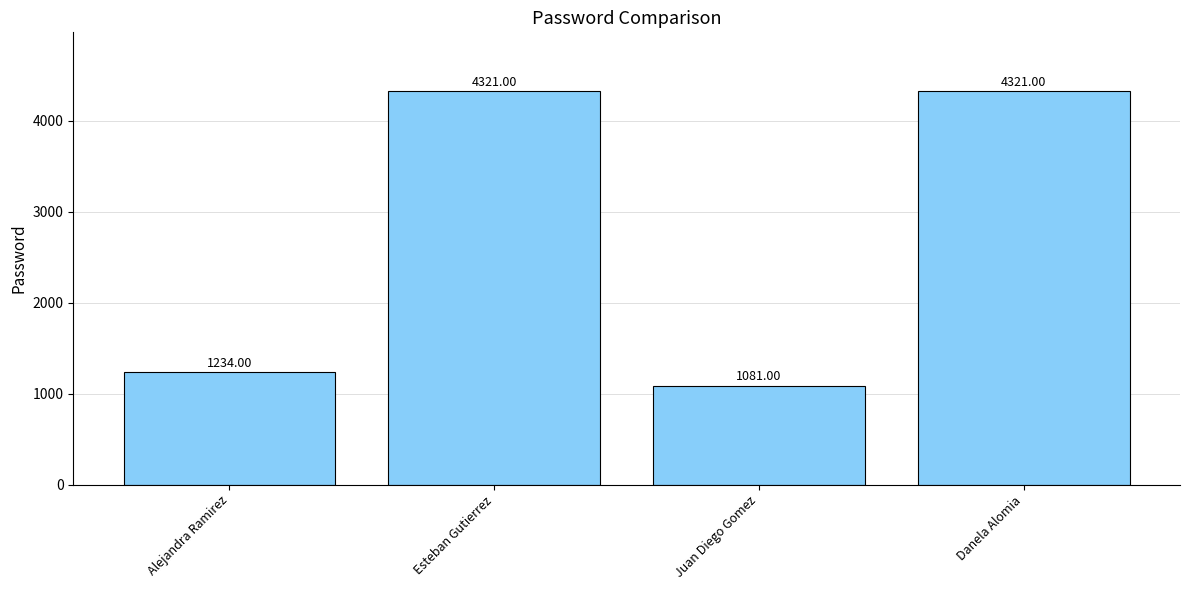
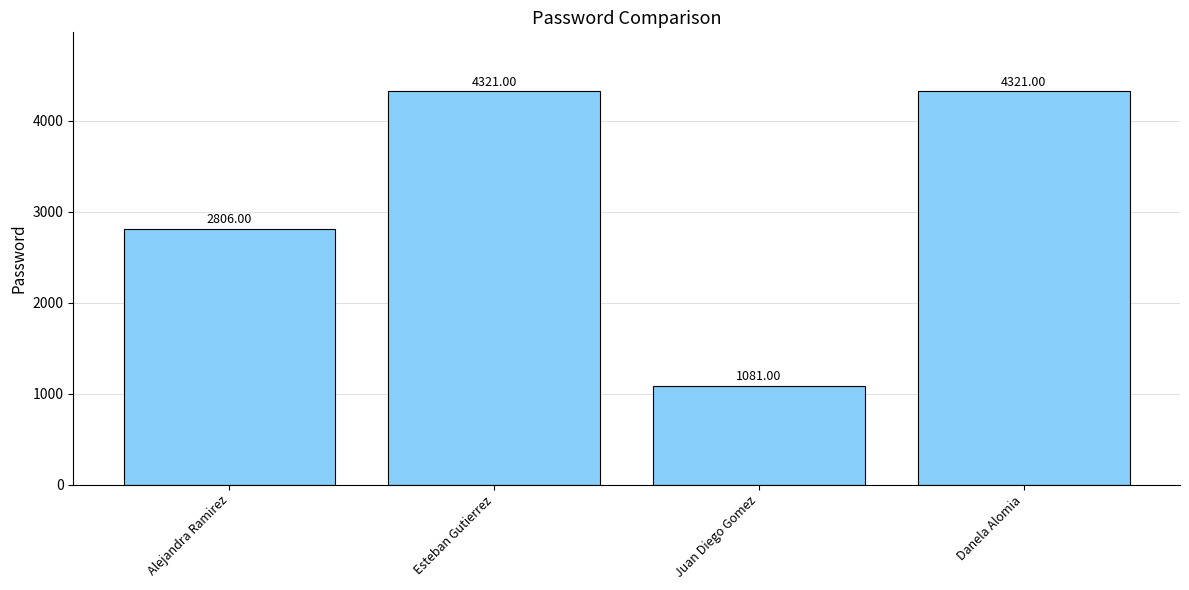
Alejandra Ramirez: 1234.00 -> 2806.00
